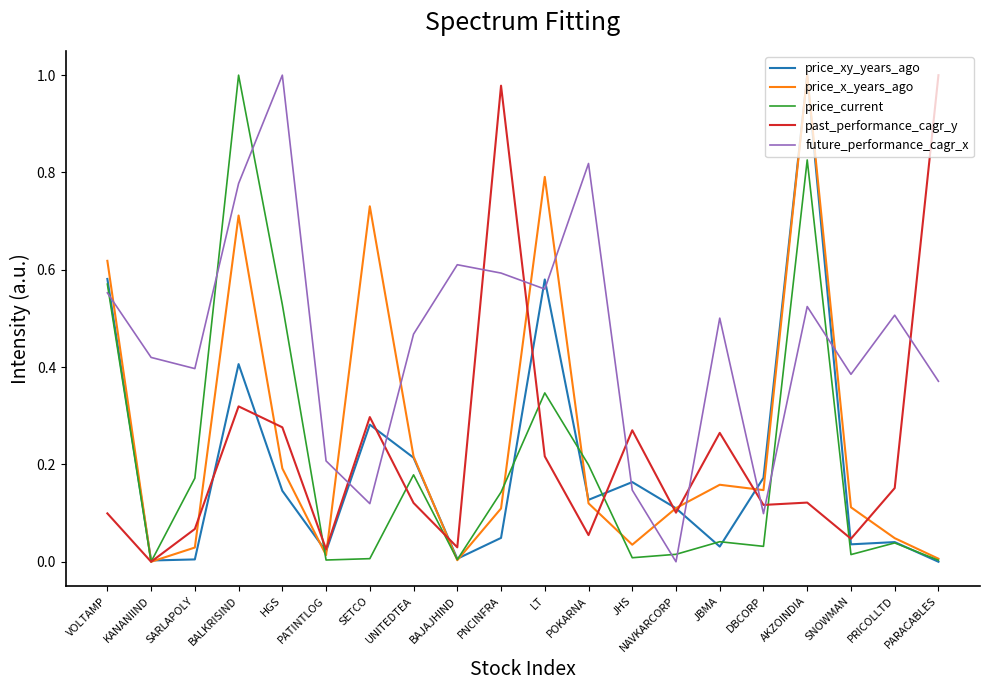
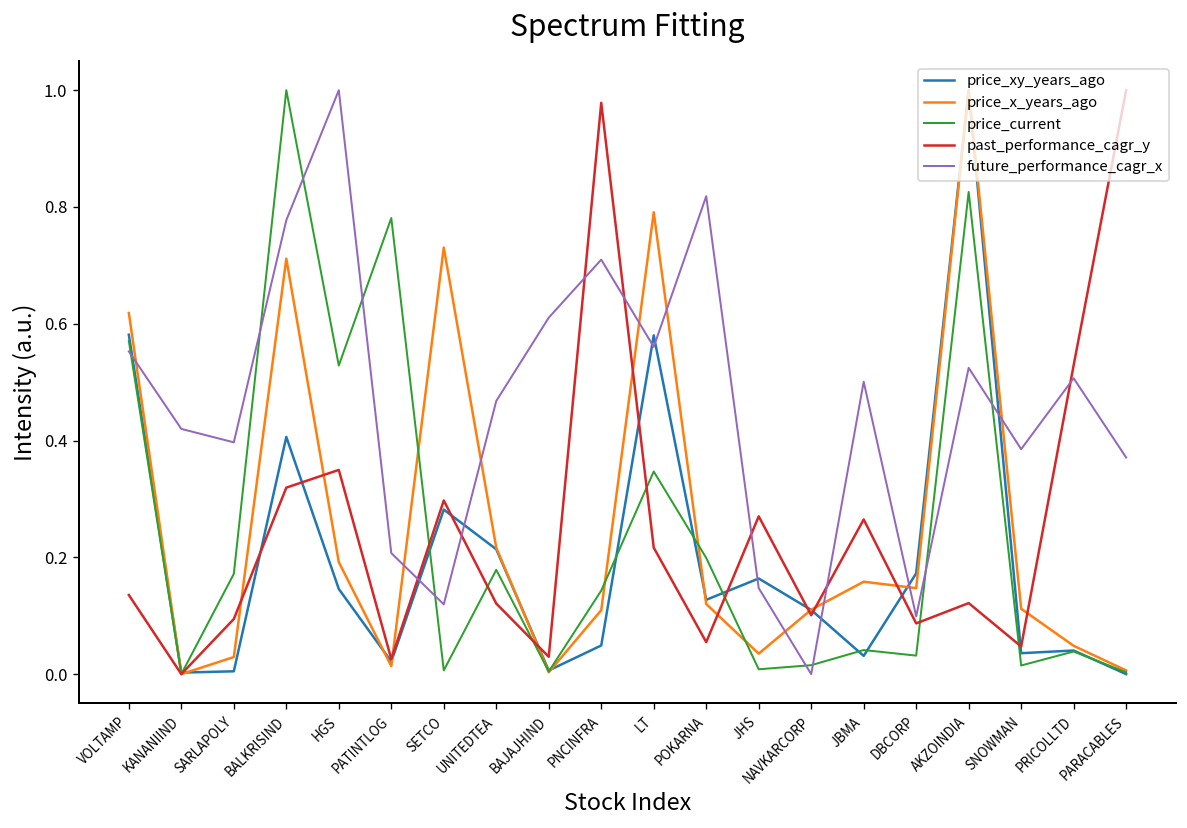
past_performance_cagr_y, VOLTAMP: 0.10 -> 0.14
past_performance_cagr_y, SARLAPOLY: 0.07 -> 0.09
past_performance_cagr_y, HGS: 0.28 -> 0.35
price_current, PATINTLOG: 0.00 -> 0.78
future_performance_cagr_x, PNCINFRA: 0.59 -> 0.71
past_performance_cagr_y, DBCORP: 0.12 -> 0.09
past_performance_cagr_y, PRICOLLTD: 0.15 -> 0.53
